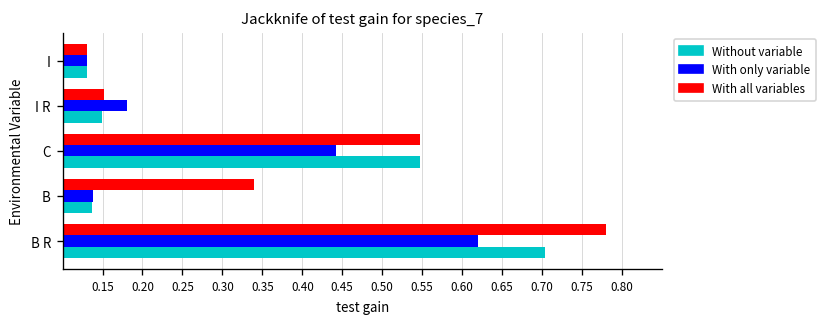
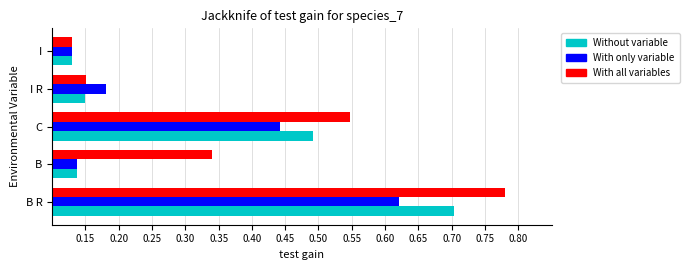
Without variable, C: 0.55 -> 0.49
